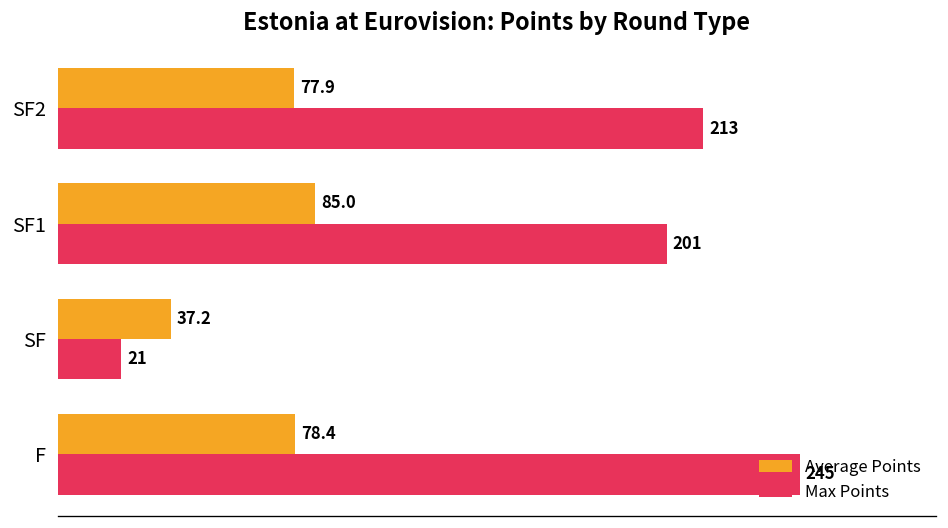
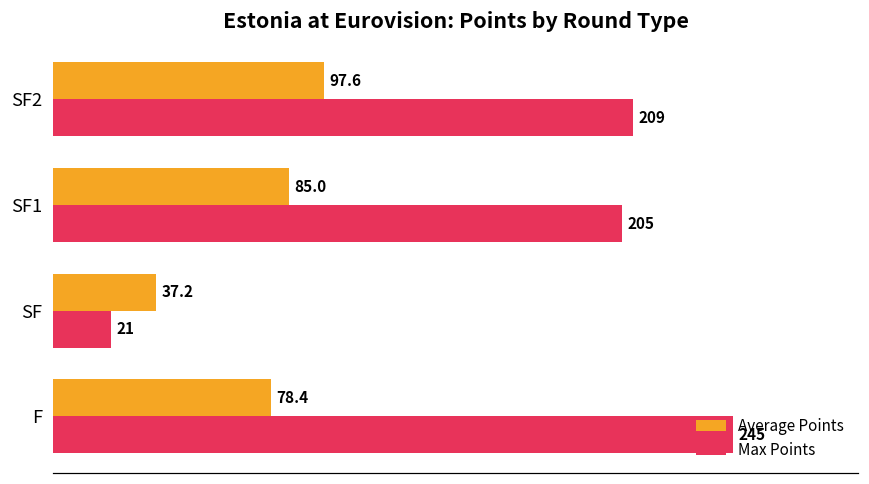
Average Points, SF2: 77.9 -> 97.6
Max Points, SF2: 213 -> 209
Max Points, SF1: 201 -> 205
